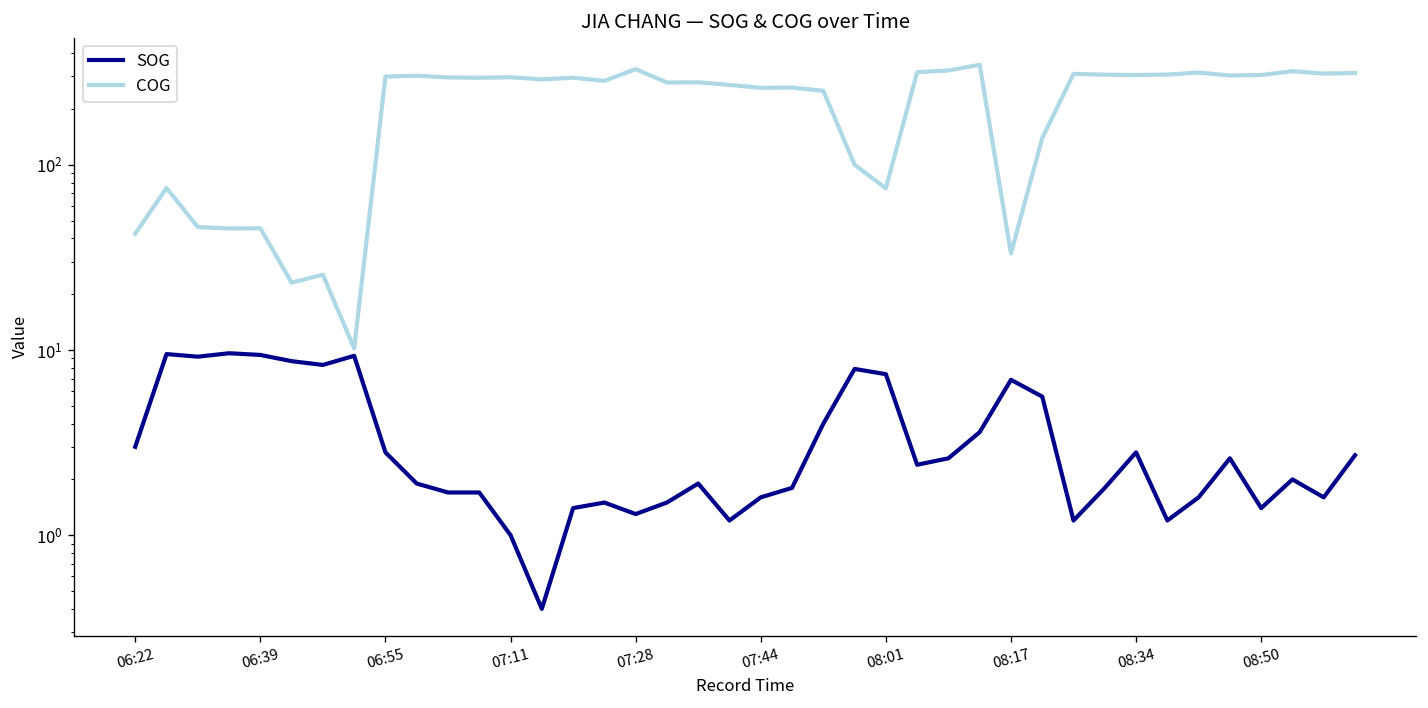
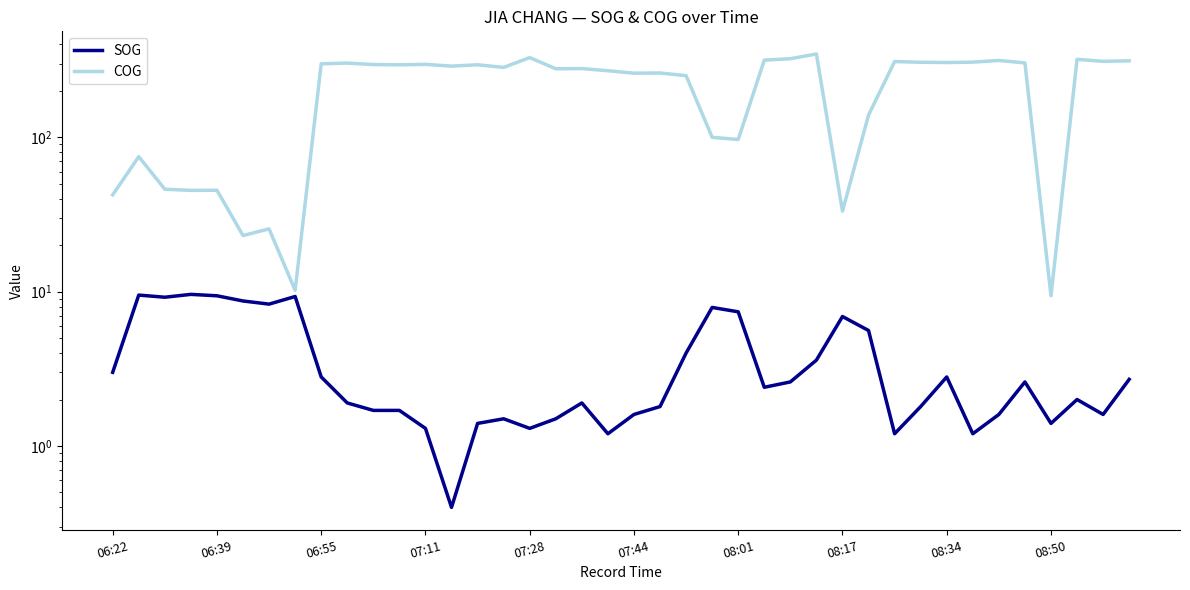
SOG, 07:11: 1.0 -> 1.3
COG, 08:01: 70 -> 100
COG, 08:50: 310 -> 9
